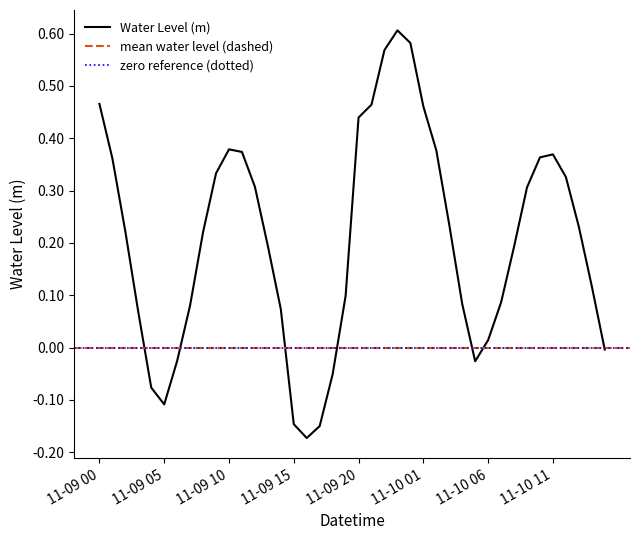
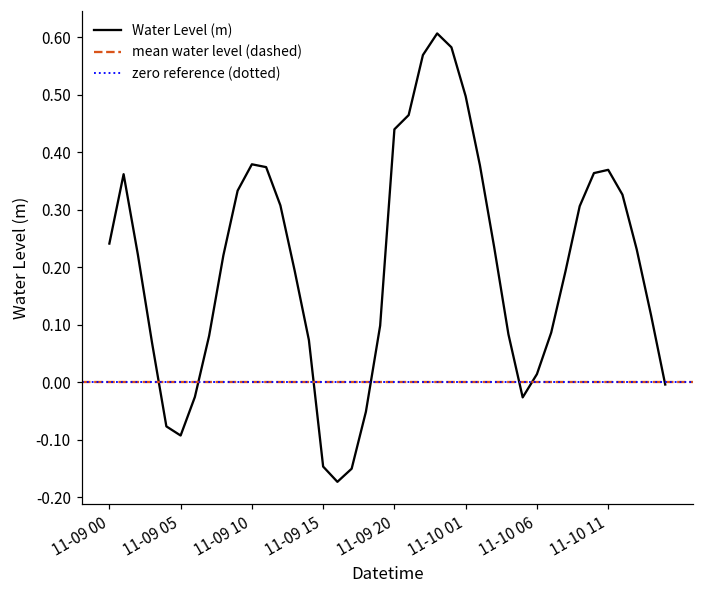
11-09 00: 0.47 -> 0.24
11-09 05: -0.11 -> -0.09
11-10 01: 0.46 -> 0.50
